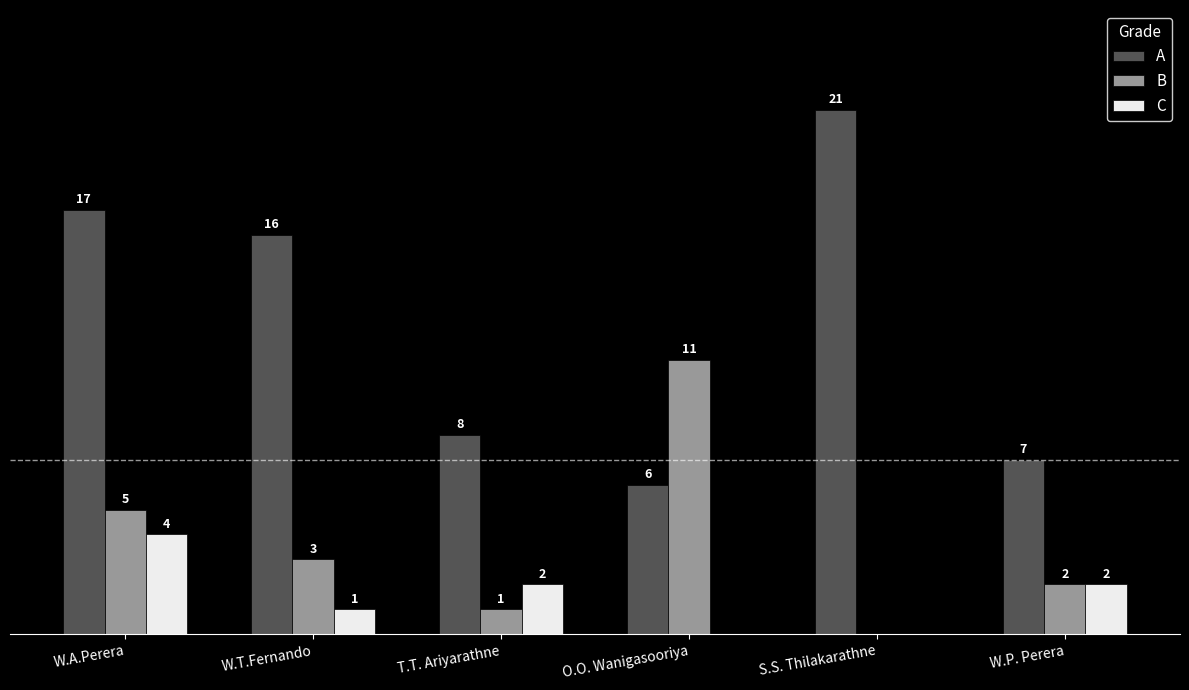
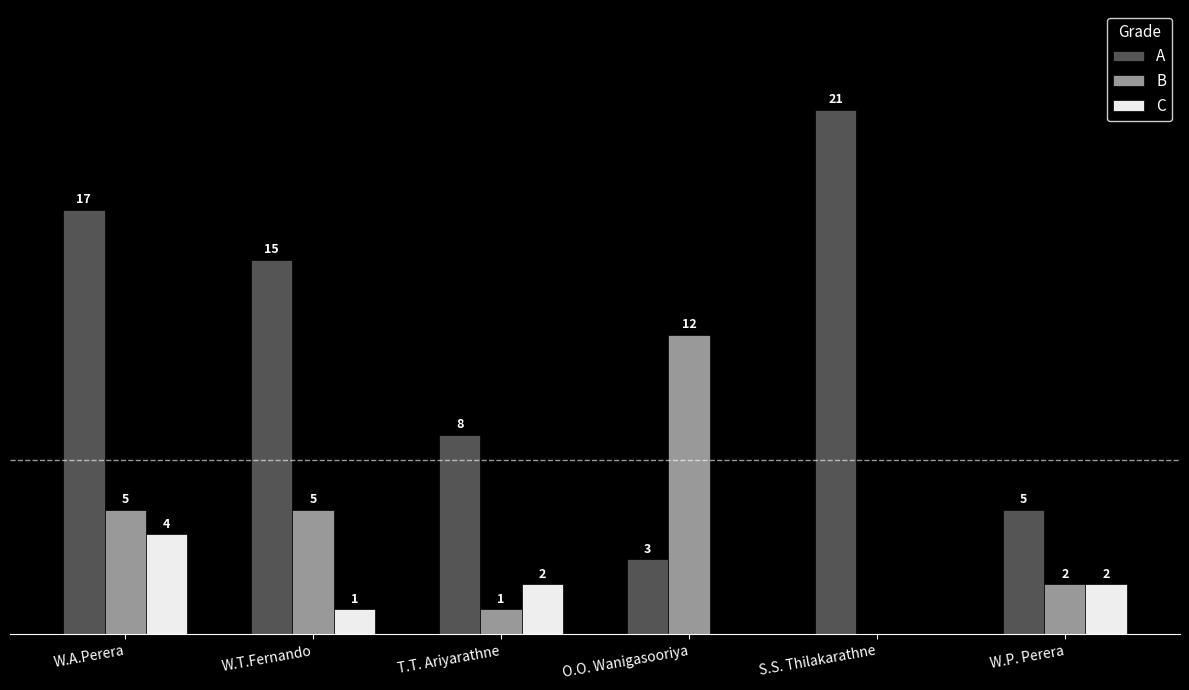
A, W.T.Fernando: 16 -> 15
B, W.T.Fernando: 3 -> 5
A, O.O. Wanigasooriya: 6 -> 3
B, O.O. Wanigasooriya: 11 -> 12
A, W.P. Perera: 7 -> 5
